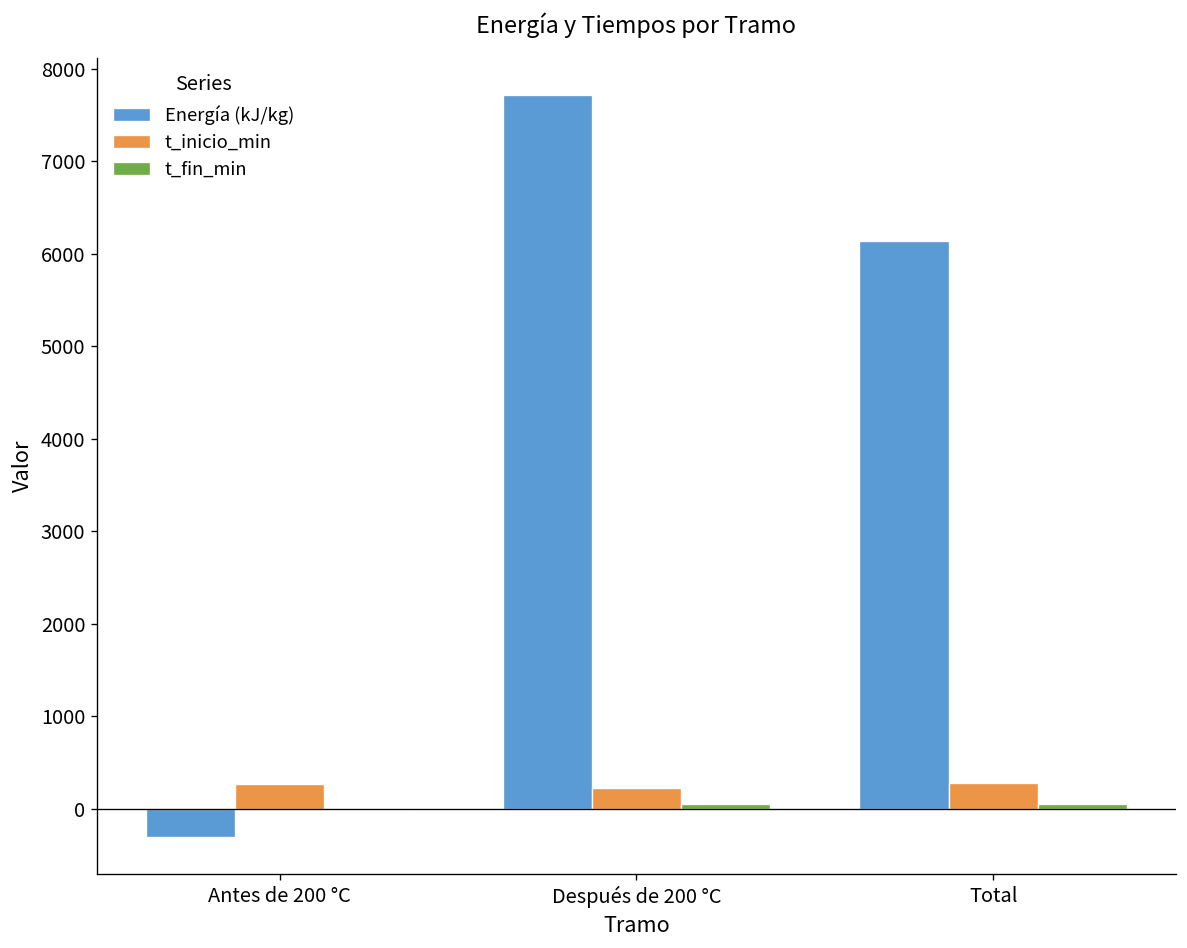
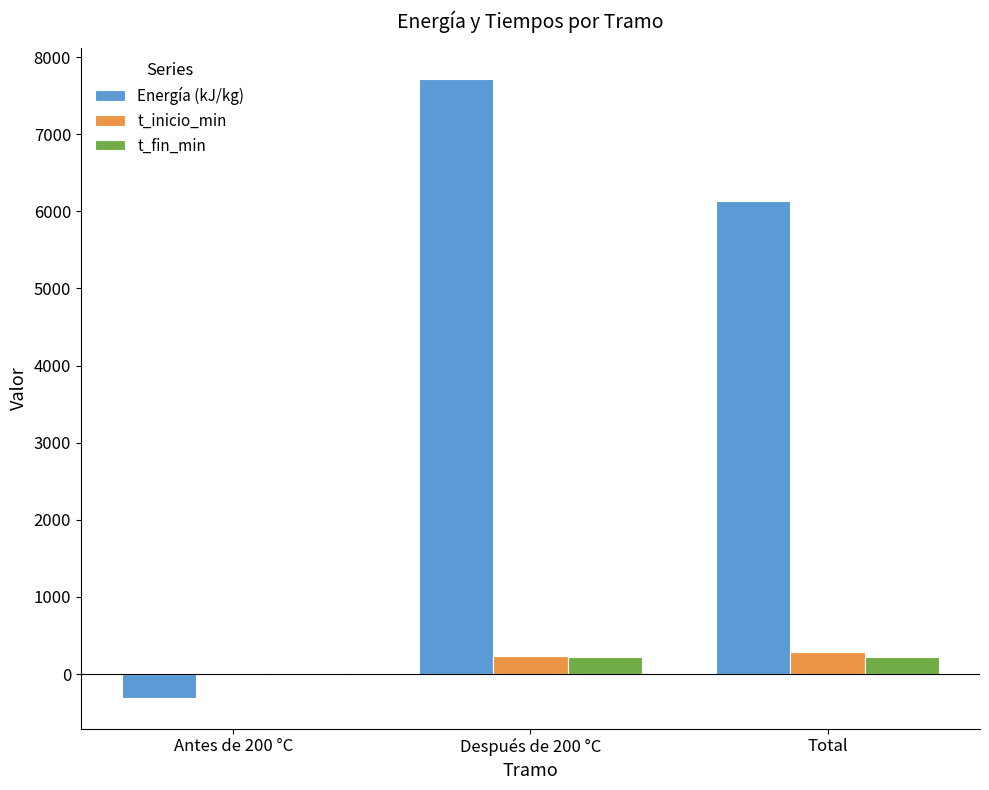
t_inicio_min, Antes de 200 °C: 300 -> 0
t_fin_min, Después de 200 °C: 100 -> 200
t_fin_min, Total: 100 -> 200
